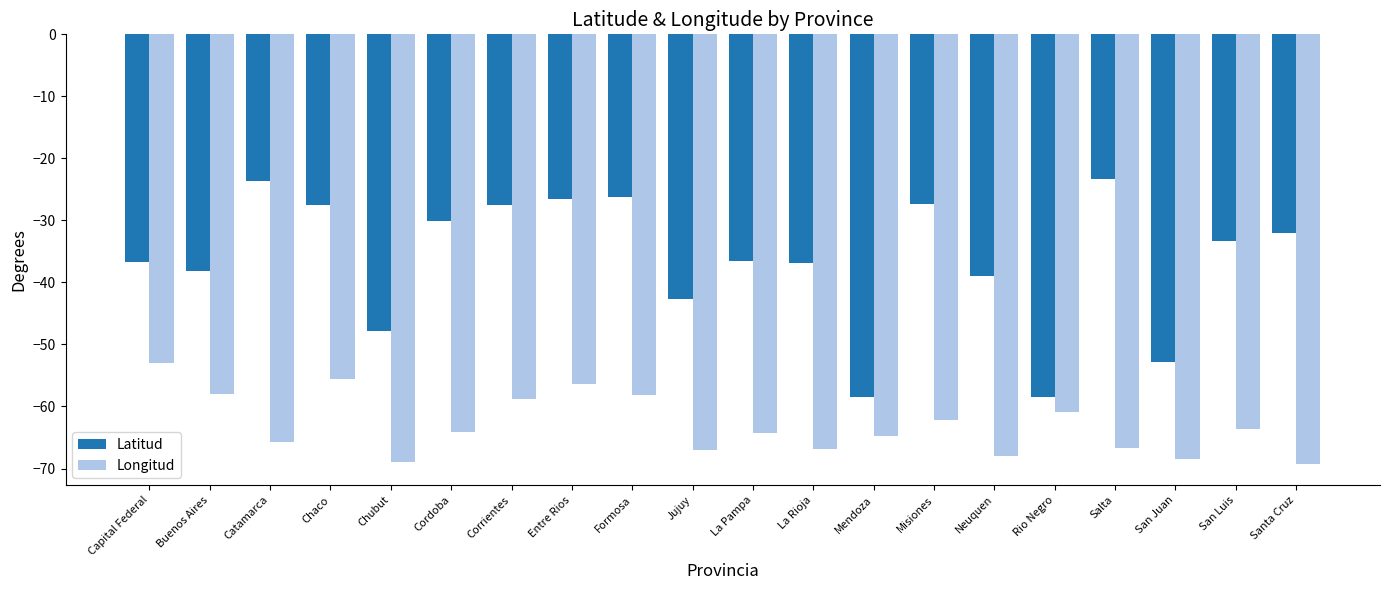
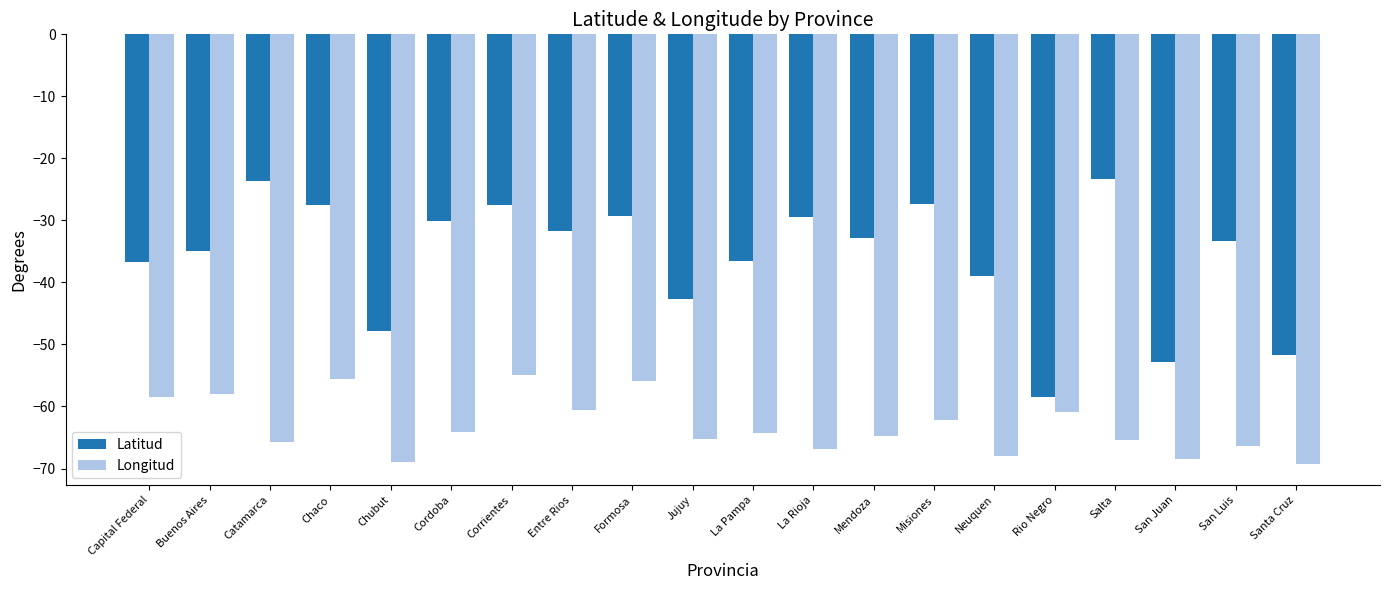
Longitud, Capital Federal: -53 -> -58
Latitud, Buenos Aires: -38 -> -35
Longitud, Corrientes: -59 -> -55
Latitud, Entre Rios: -27 -> -32
Longitud, Entre Rios: -56 -> -61
Latitud, Formosa: -26 -> -29
Longitud, Formosa: -58 -> -56
Longitud, Jujuy: -67 -> -65
Latitud, La Rioja: -37 -> -29
Latitud, Mendoza: -58 -> -33
Longitud, Salta: -67 -> -65
Longitud, San Luis: -64 -> -66
Latitud, Santa Cruz: -32 -> -52
